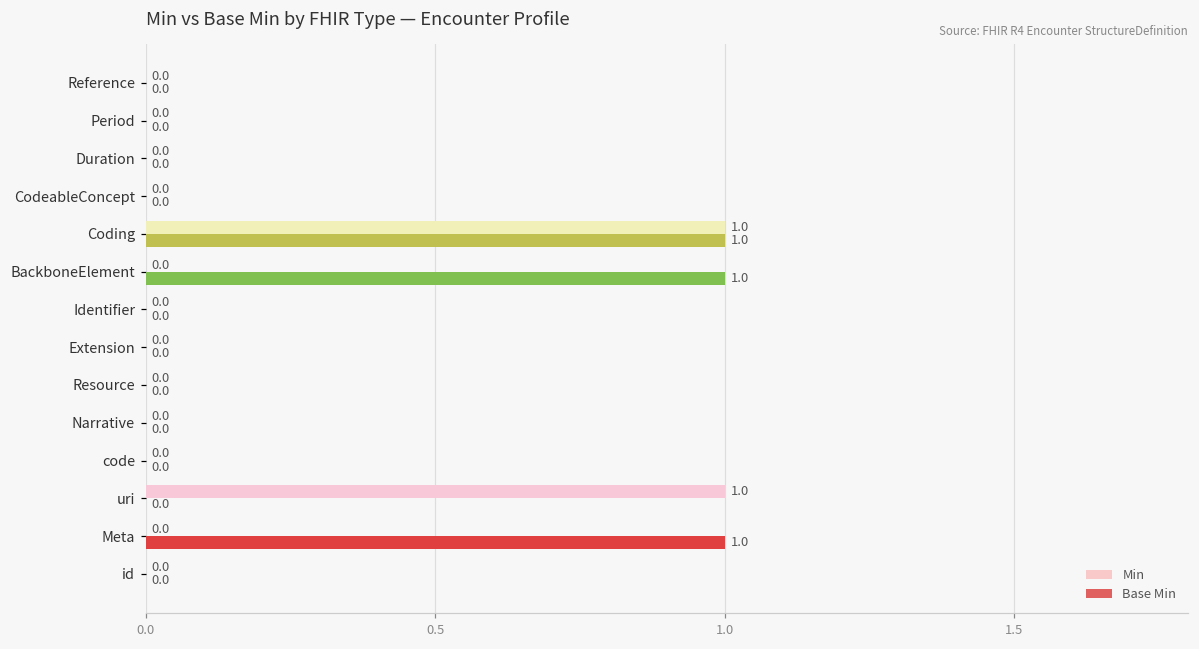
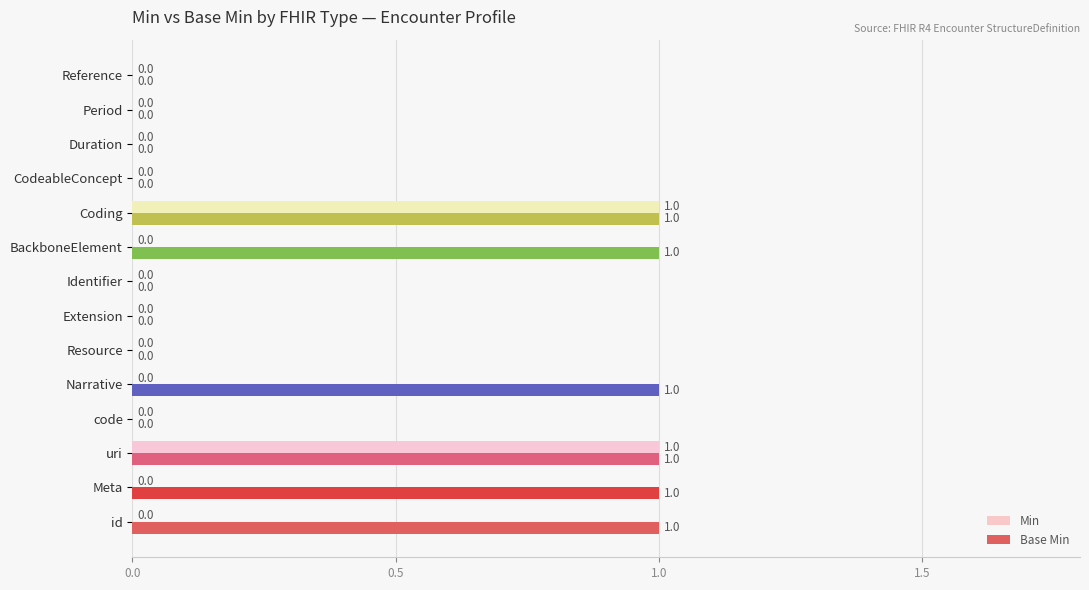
Base Min, Narrative: 0.0 -> 1.0
Base Min, uri: 0.0 -> 1.0
Base Min, id: 0.0 -> 1.0
